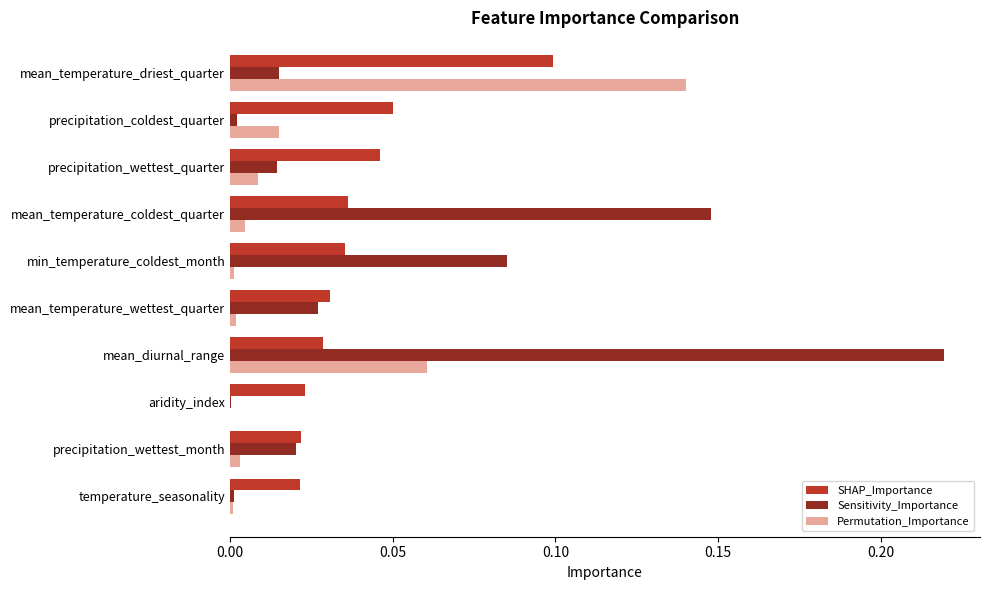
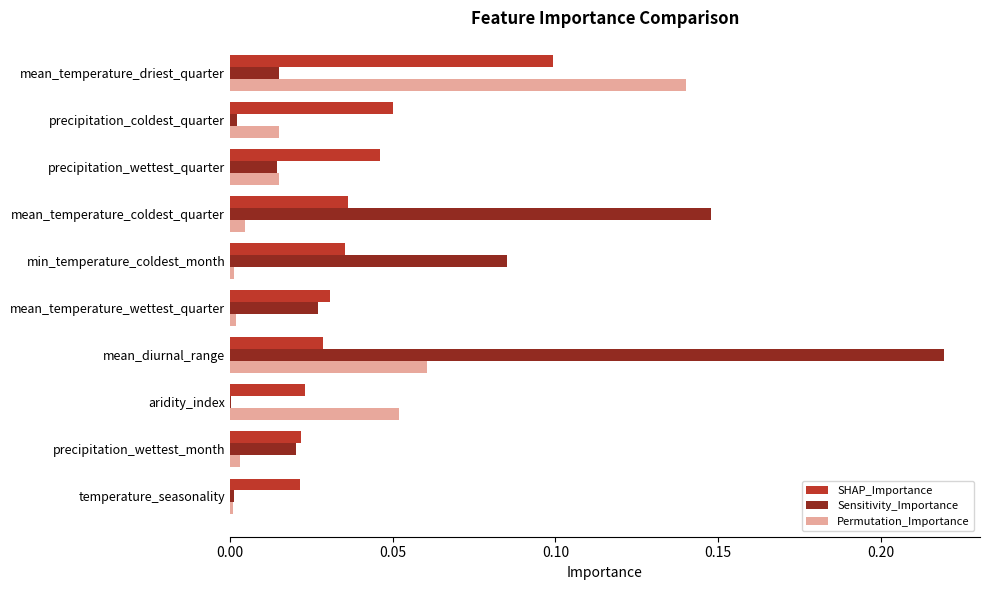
Permutation_Importance, precipitation_wettest_quarter: 0.009 -> 0.015
Permutation_Importance, aridity_index: 0.000 -> 0.052
